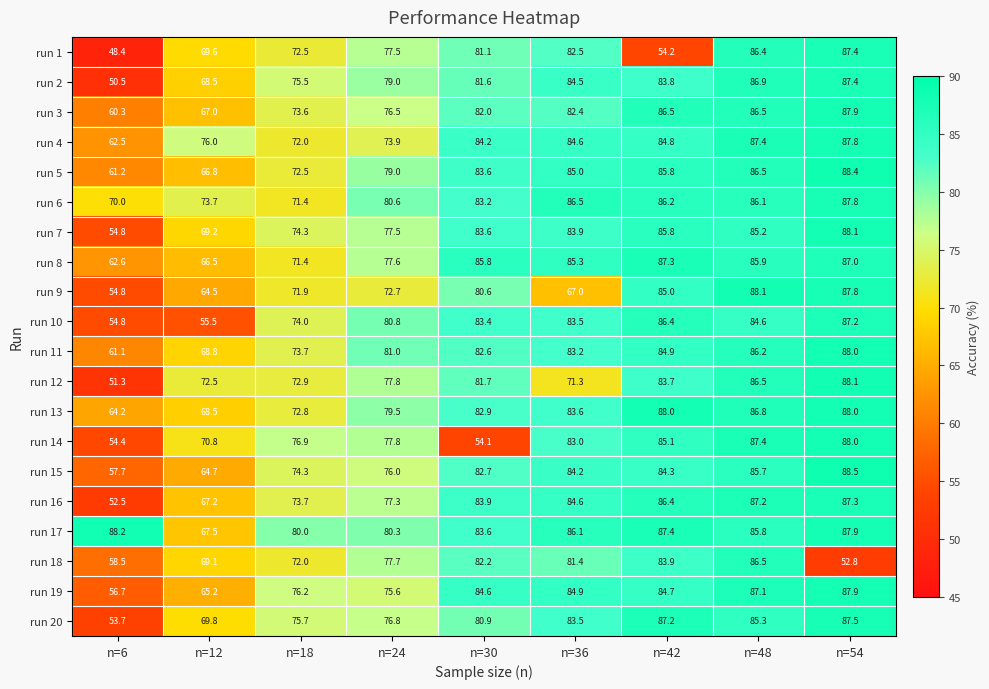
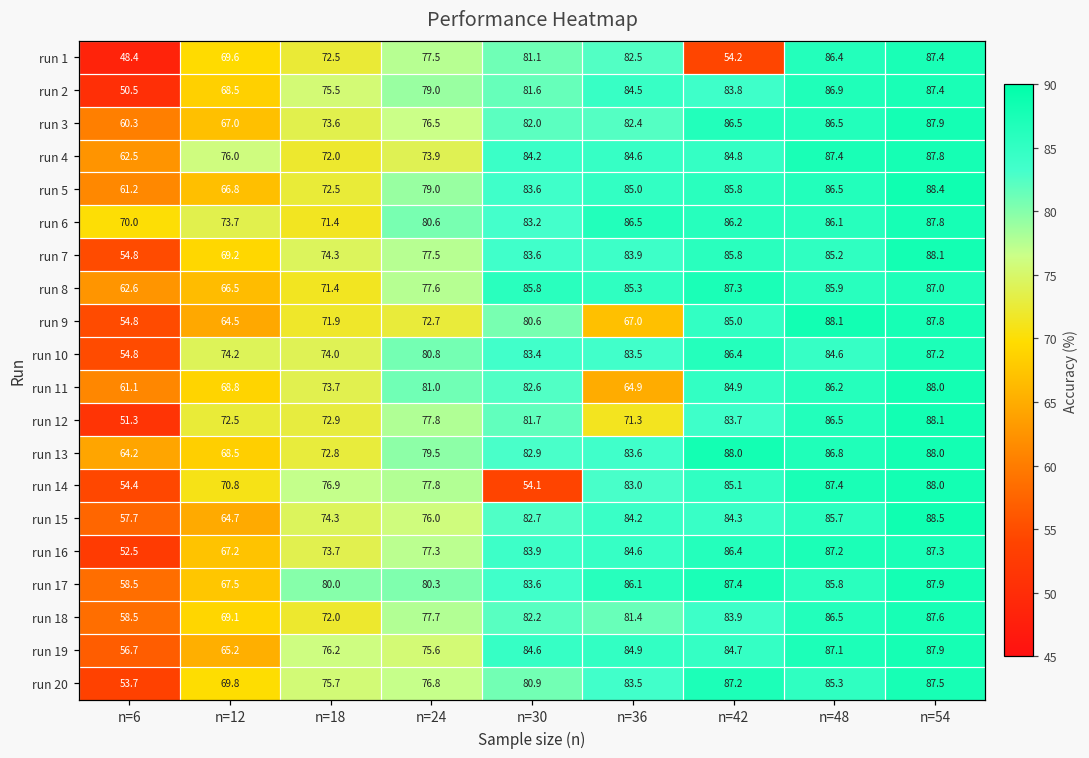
run 10, n=12: 55.5 -> 74.2
run 11, n=36: 83.2 -> 64.9
run 17, n=6: 88.2 -> 58.5
run 18, n=54: 52.8 -> 87.6
